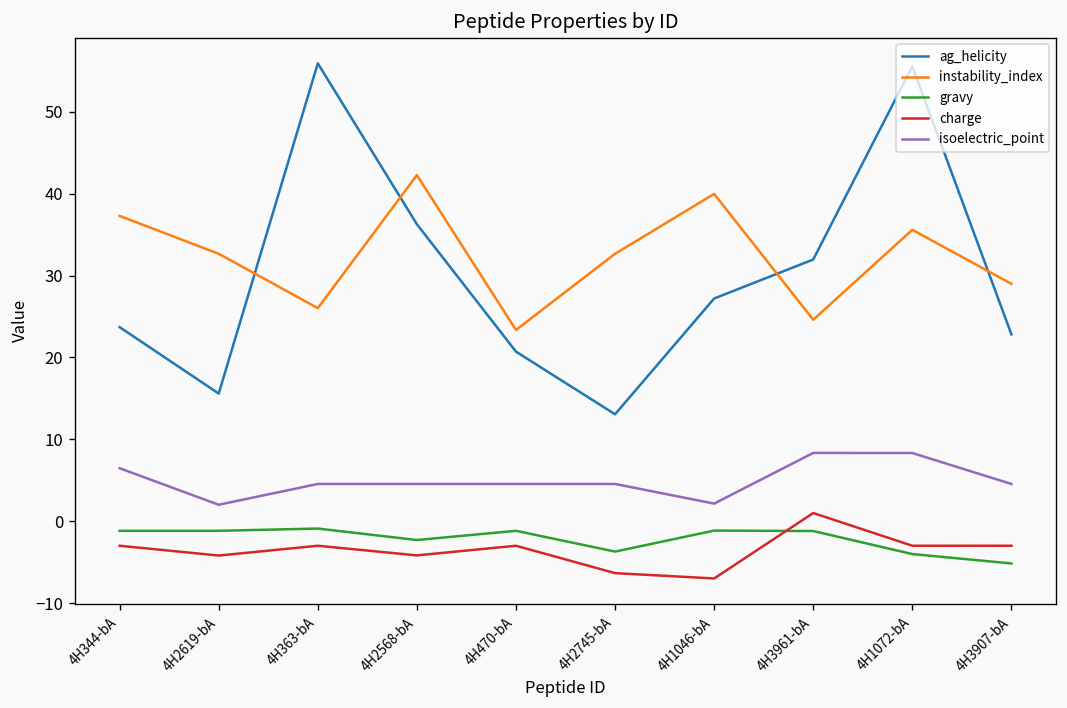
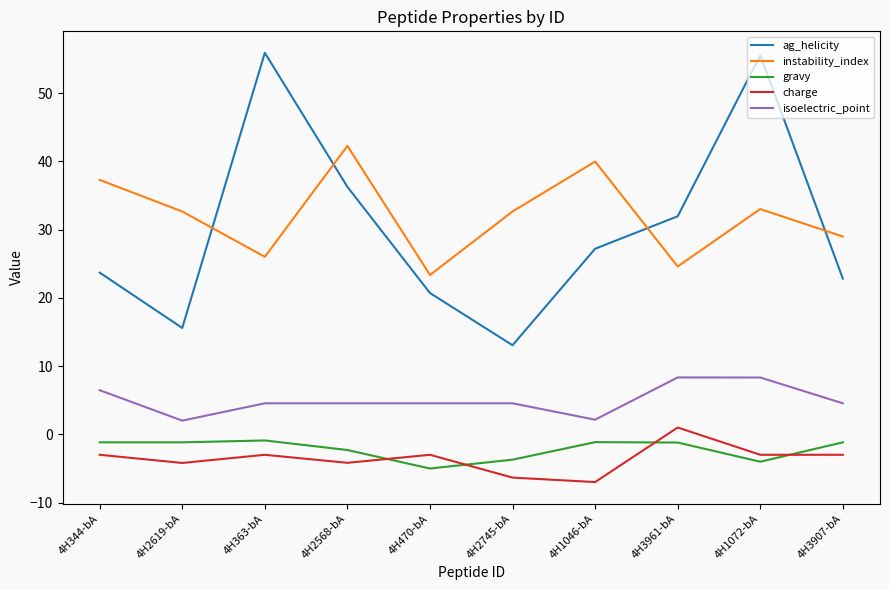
gravy, 4H470-bA: -1 -> -5
instability_index, 4H1072-bA: 36 -> 33
gravy, 4H3907-bA: -5 -> -1
